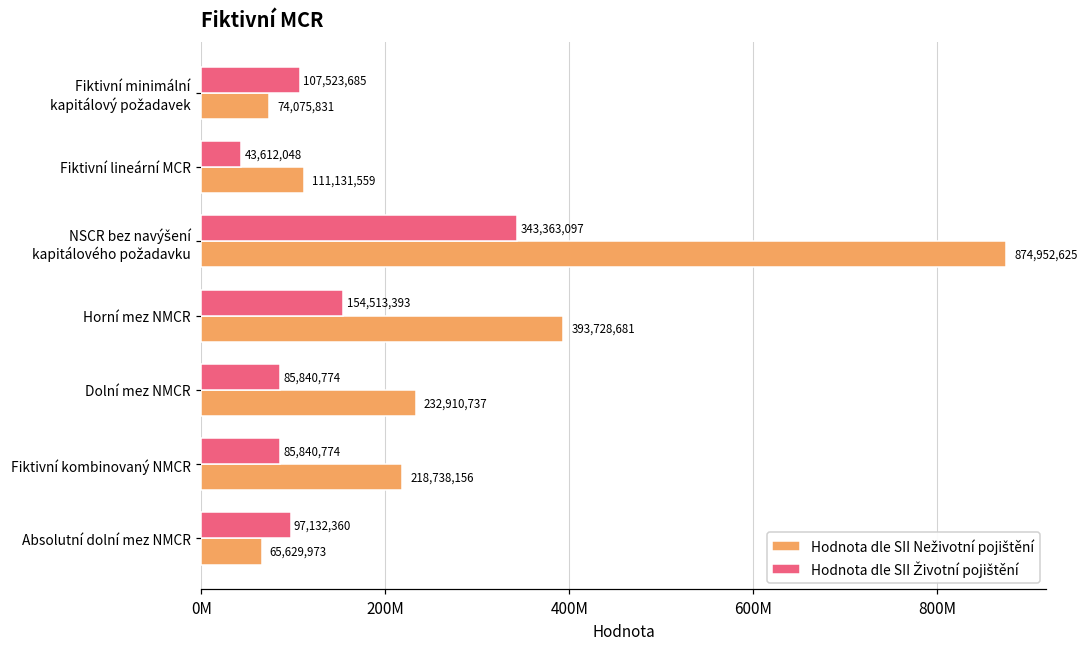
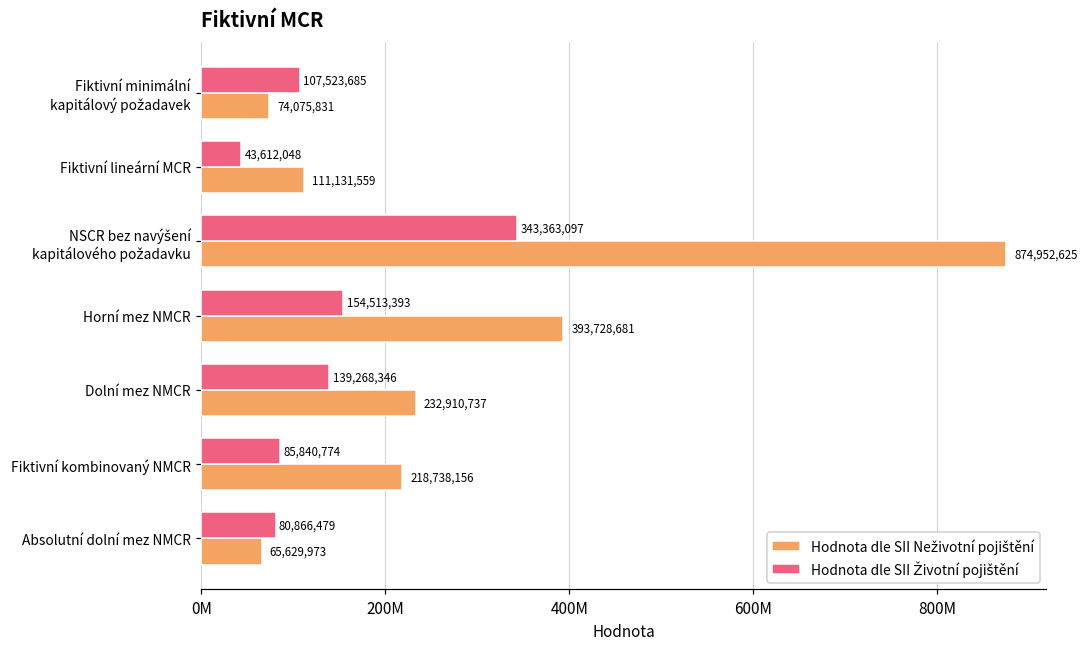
Hodnota dle SII Životní pojištění, Dolní mez NMCR: 85,840,774 -> 139,268,346
Hodnota dle SII Životní pojištění, Absolutní dolní mez NMCR: 97,132,360 -> 80,866,479
